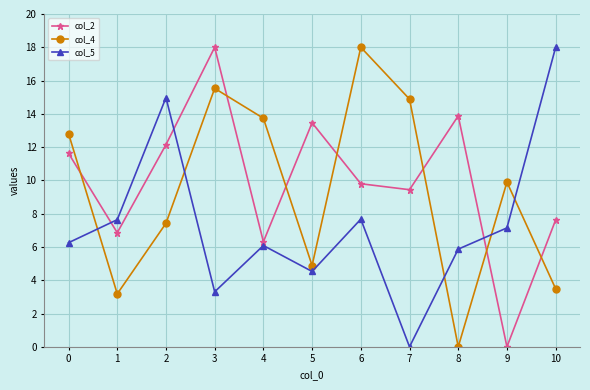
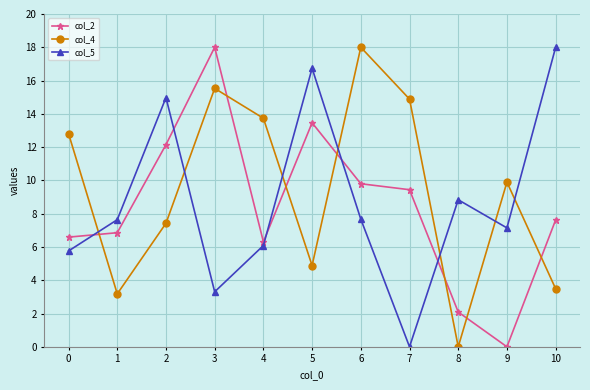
col_2, 0: 11.6 -> 6.6
col_5, 0: 6.3 -> 5.8
col_5, 5: 4.5 -> 16.7
col_2, 8: 13.9 -> 2.1
col_5, 8: 5.9 -> 8.8
